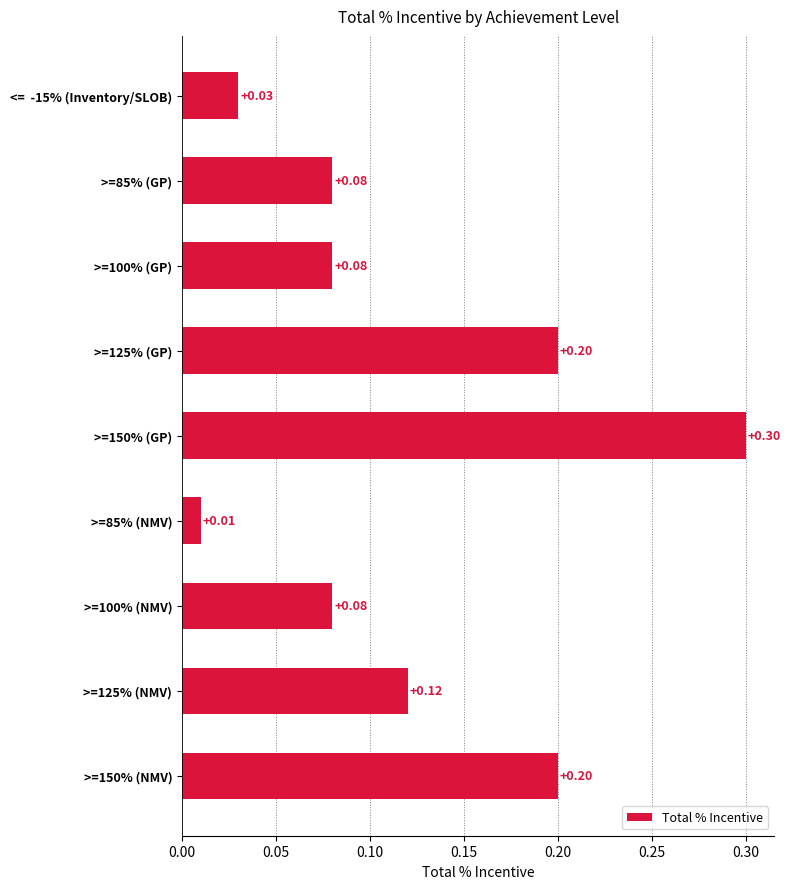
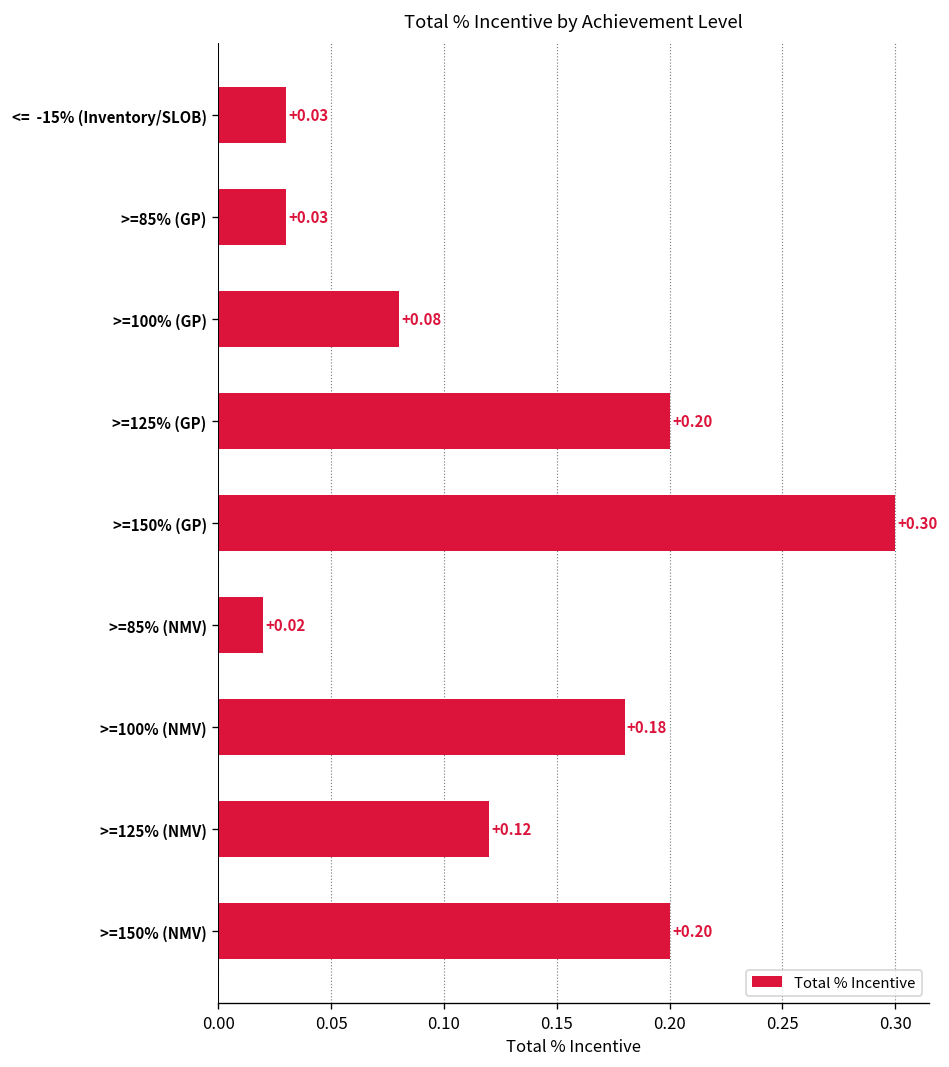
>=85% (GP): +0.08 -> +0.03
>=85% (NMV): +0.01 -> +0.02
>=100% (NMV): +0.08 -> +0.18
